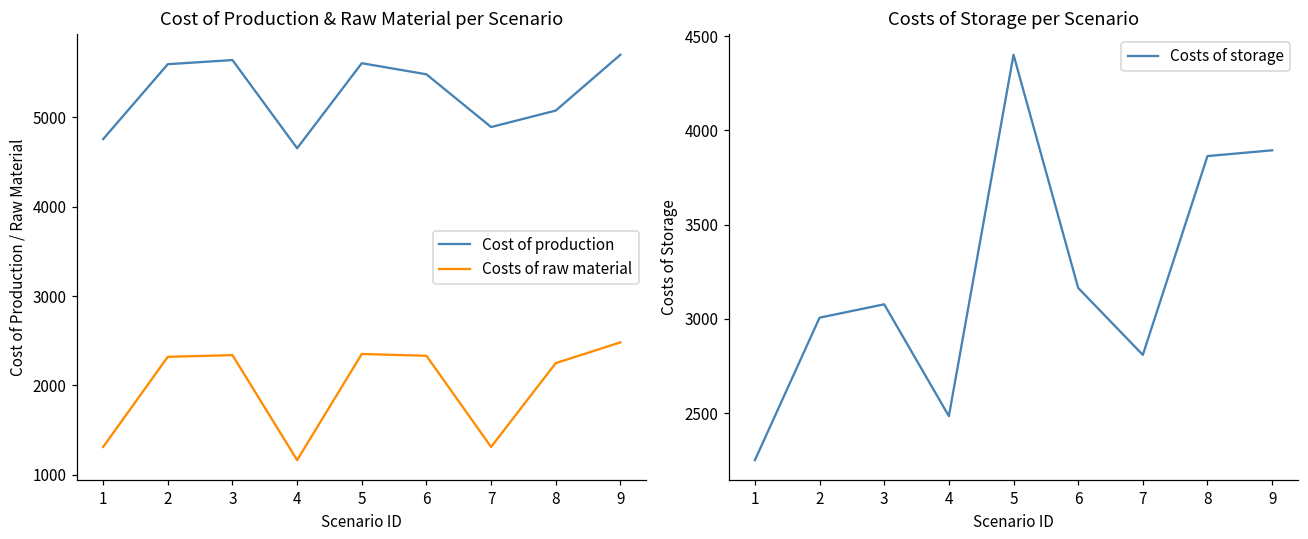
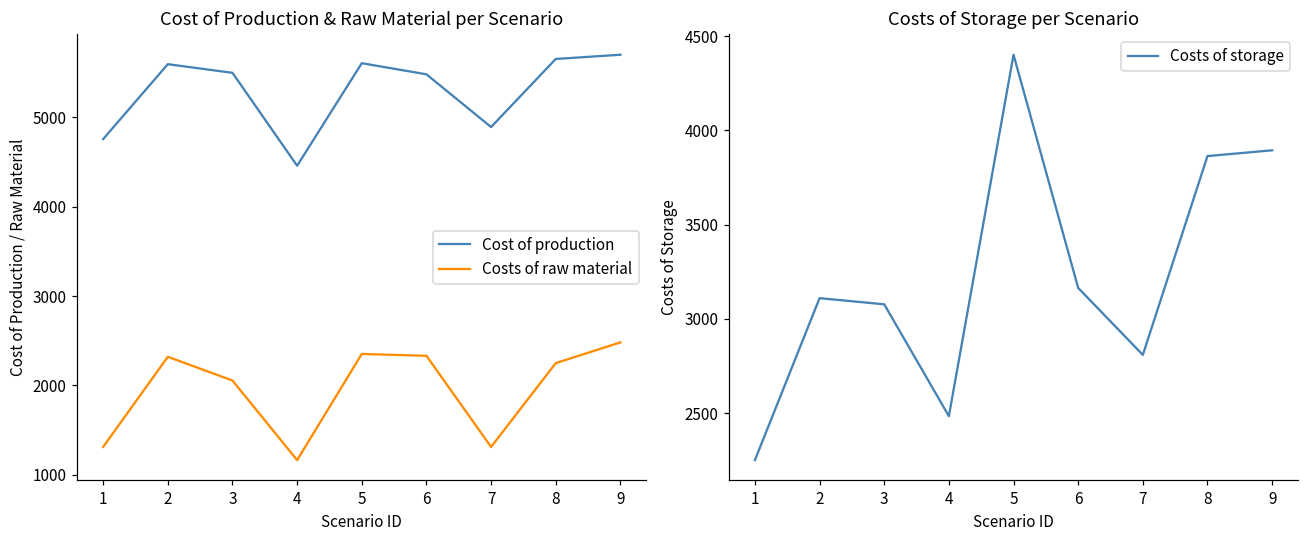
Cost of Production & Raw Material per Scenario, Cost of production, 3: 5600 -> 5500
Cost of Production & Raw Material per Scenario, Costs of raw material, 3: 2300 -> 2100
Cost of Production & Raw Material per Scenario, Cost of production, 4: 4700 -> 4500
Cost of Production & Raw Material per Scenario, Cost of production, 8: 5100 -> 5700
Costs of Storage per Scenario, 2: 3010 -> 3110
